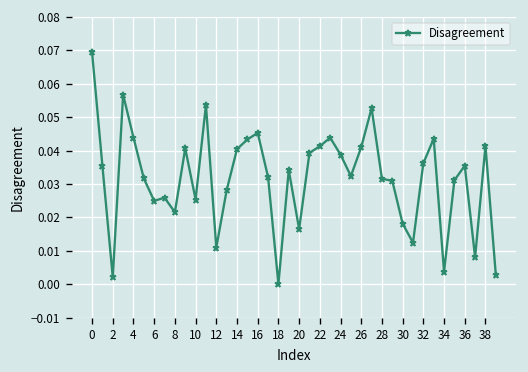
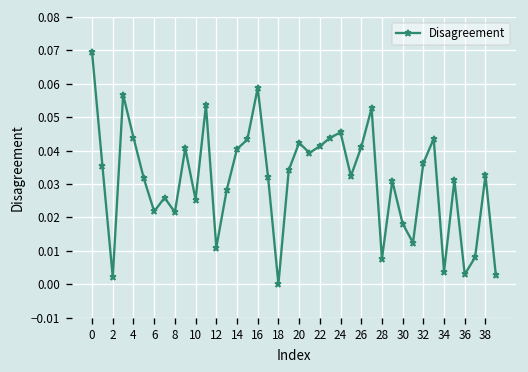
6: 0.025 -> 0.022
16: 0.045 -> 0.059
20: 0.016 -> 0.042
24: 0.039 -> 0.045
28: 0.032 -> 0.008
36: 0.035 -> 0.003
38: 0.041 -> 0.033
